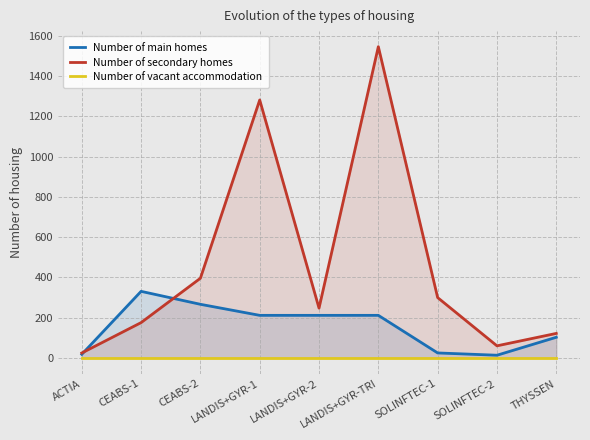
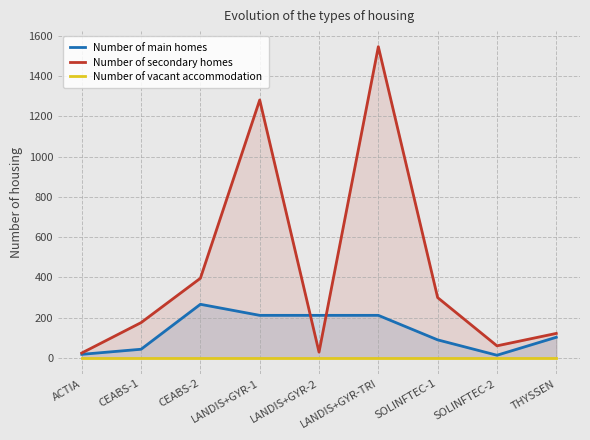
Number of main homes, CEABS-1: 330 -> 40
Number of secondary homes, LANDIS+GYR-2: 250 -> 30
Number of main homes, SOLINFTEC-1: 30 -> 90
